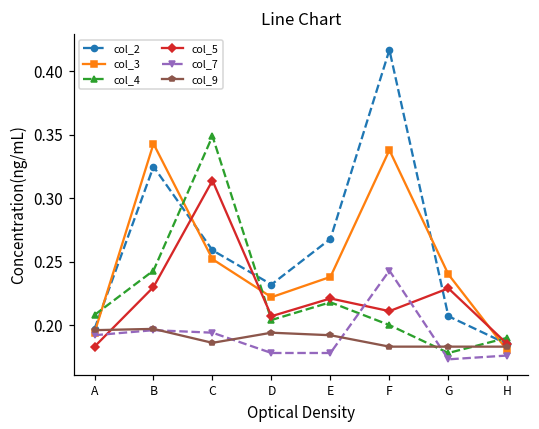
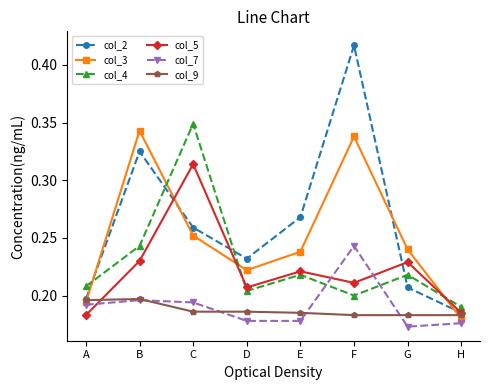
col_9, D: 0.194 -> 0.186
col_9, E: 0.192 -> 0.185
col_4, G: 0.178 -> 0.218
